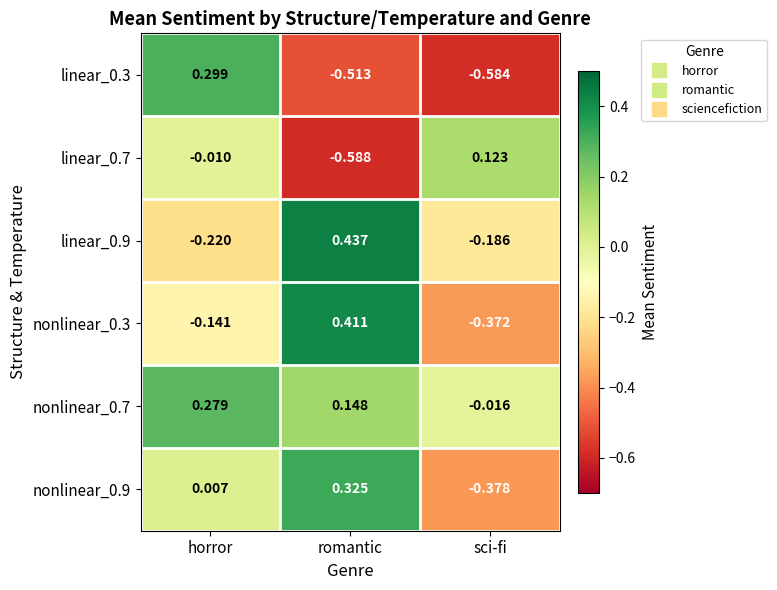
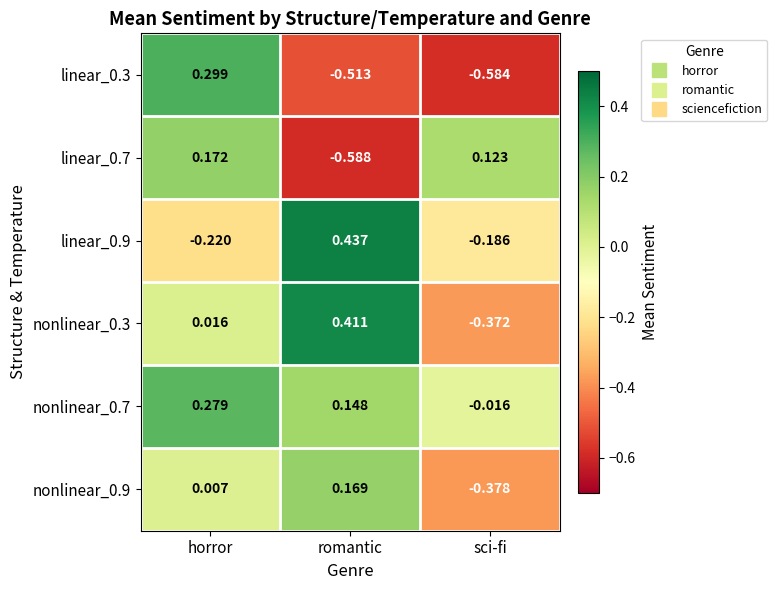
linear_0.7, horror: -0.010 -> 0.172
nonlinear_0.3, horror: -0.141 -> 0.016
nonlinear_0.9, romantic: 0.325 -> 0.169
